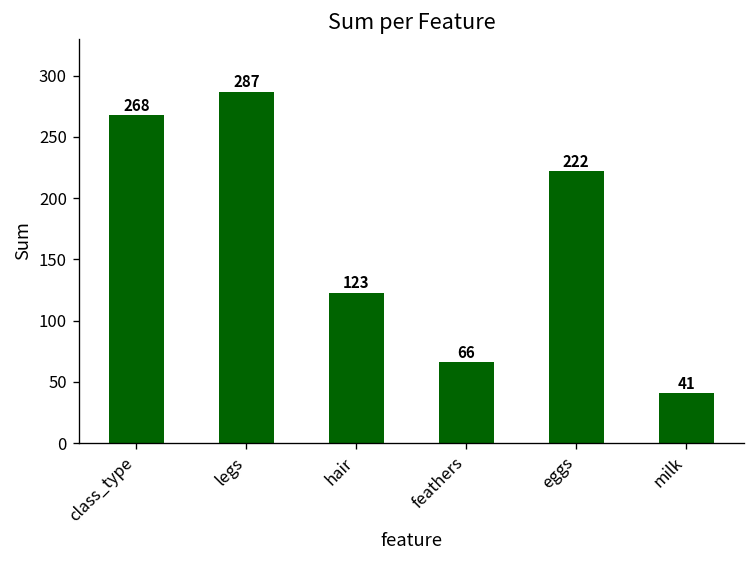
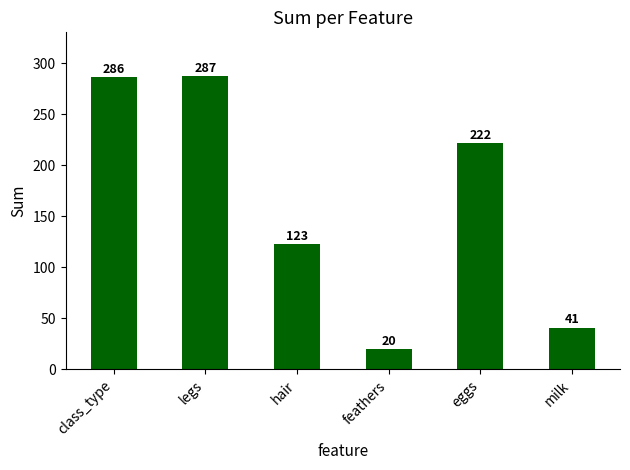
class_type: 268 -> 286
feathers: 66 -> 20
